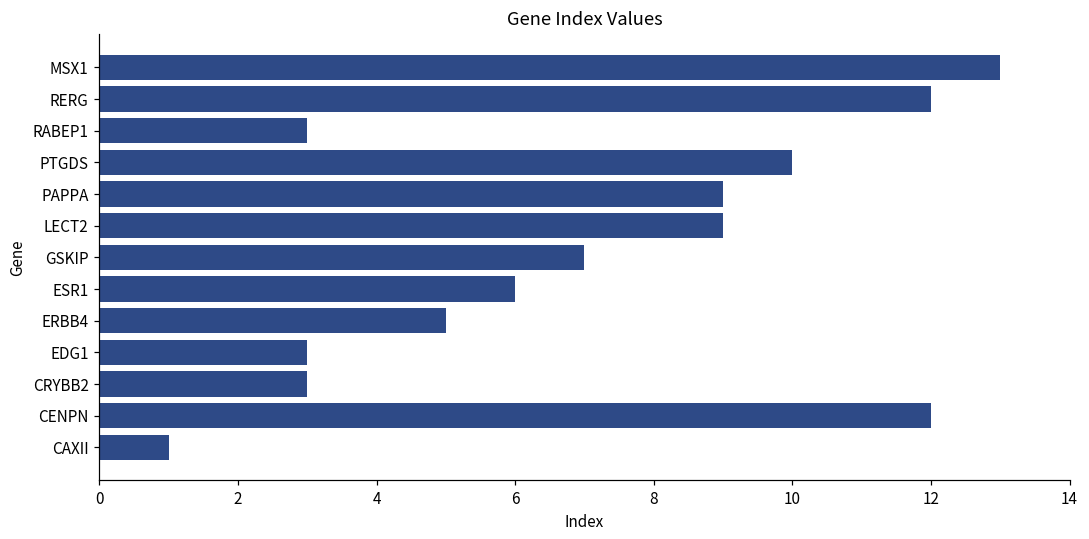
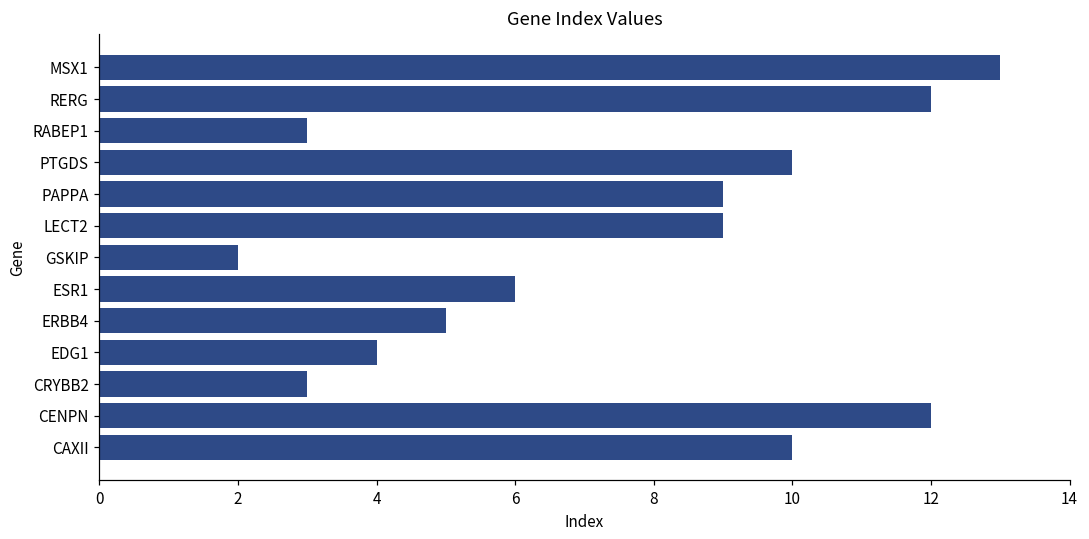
GSKIP: 7 -> 2
EDG1: 3 -> 4
CAXII: 1 -> 10
